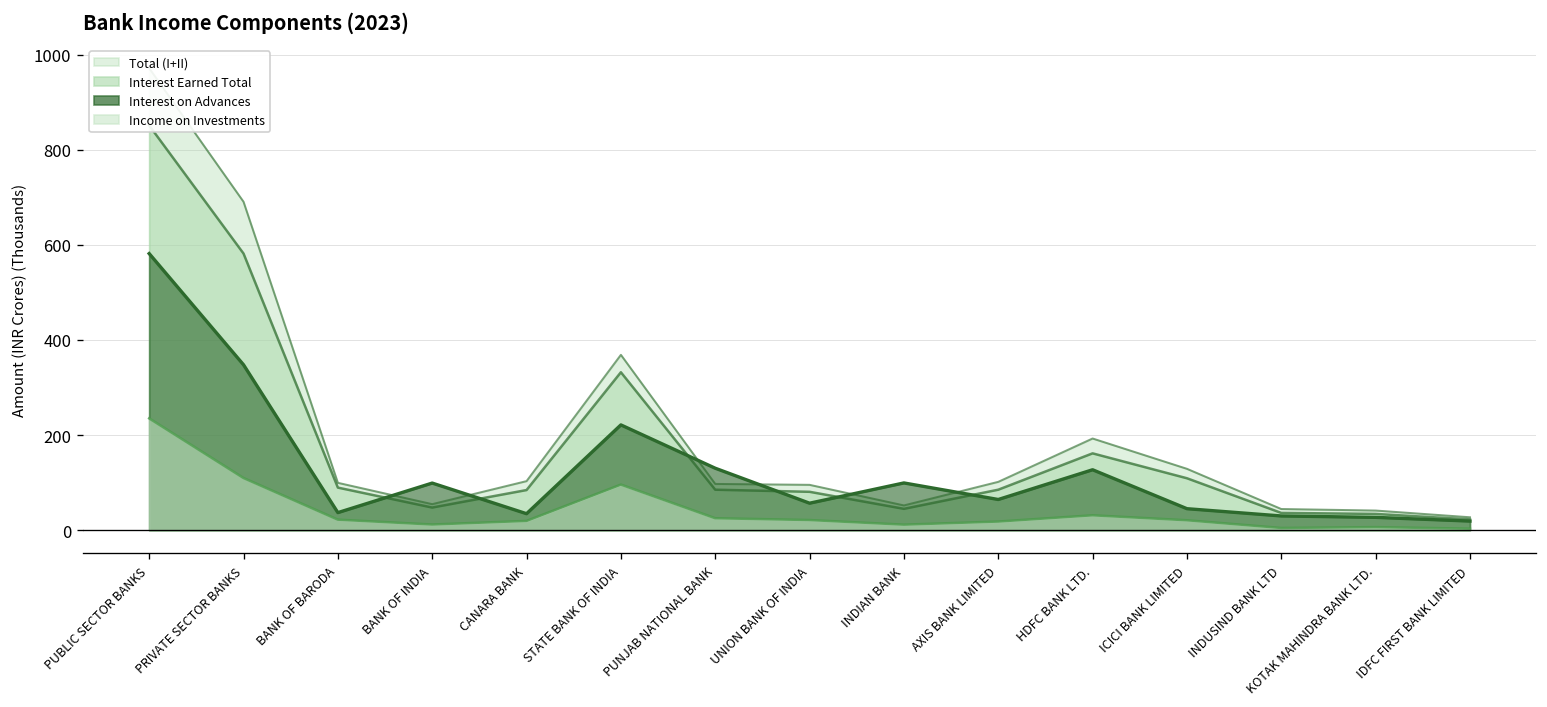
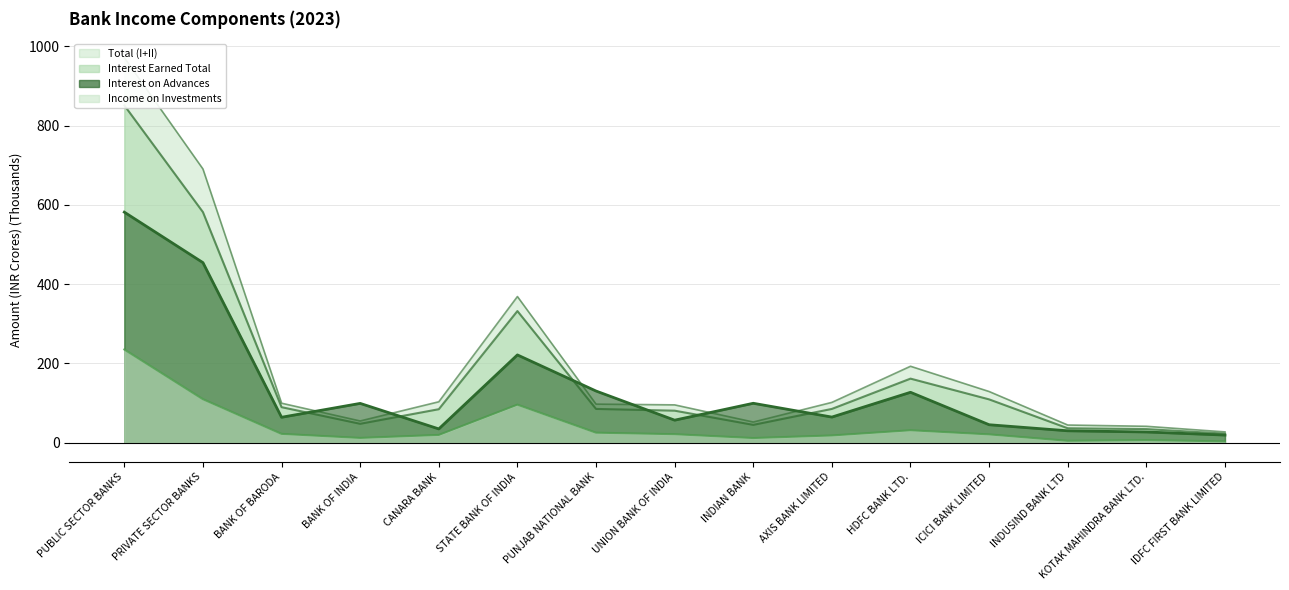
Interest on Advances, PRIVATE SECTOR BANKS: 350 -> 450
Interest on Advances, BANK OF BARODA: 40 -> 60
